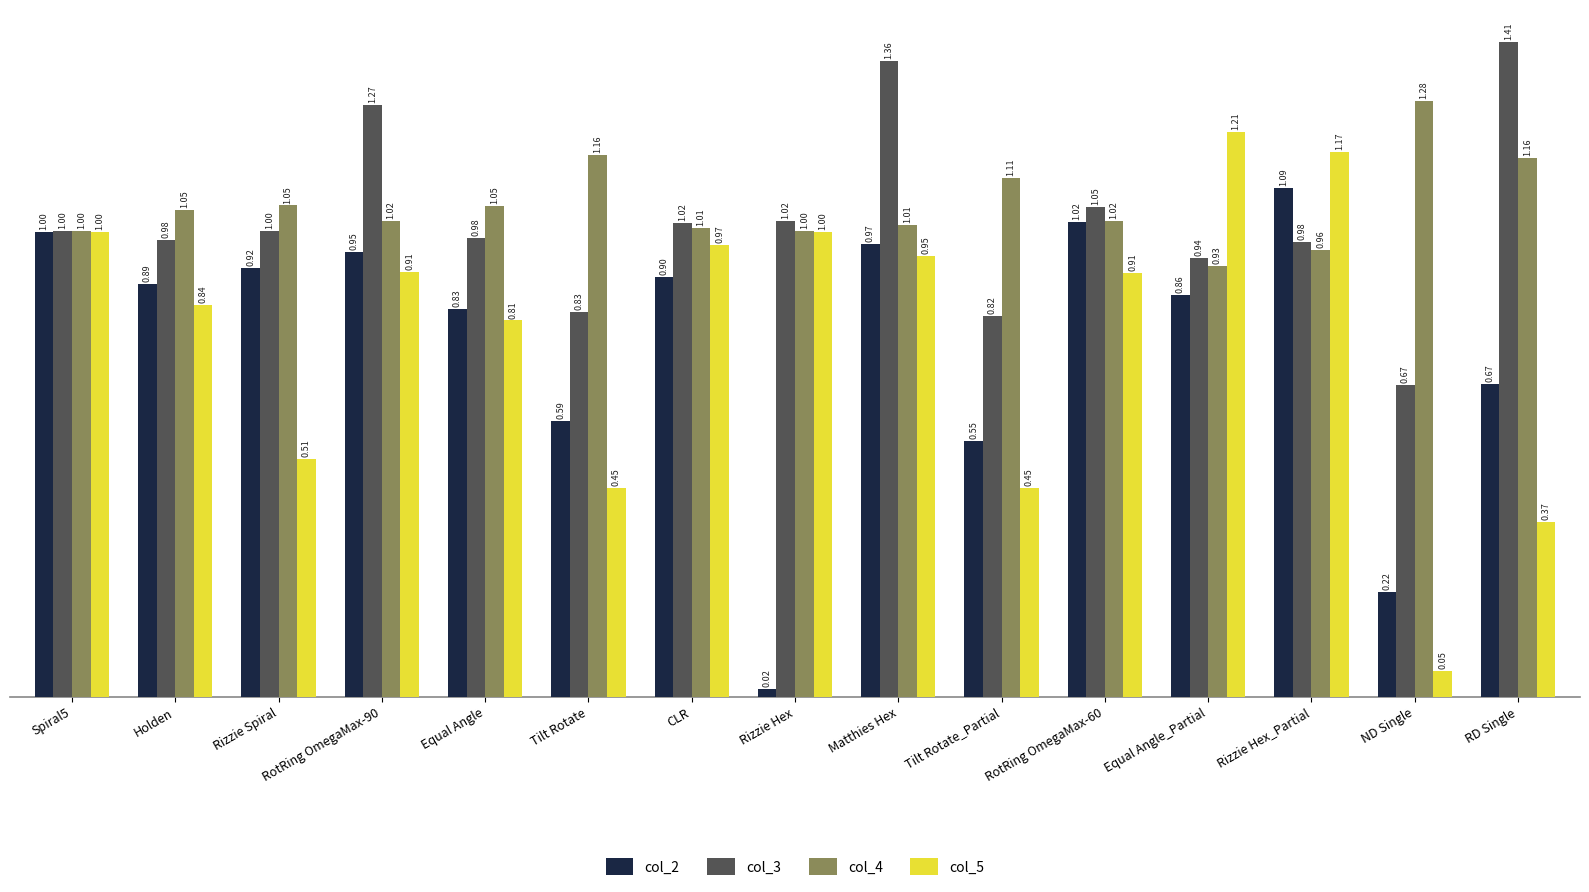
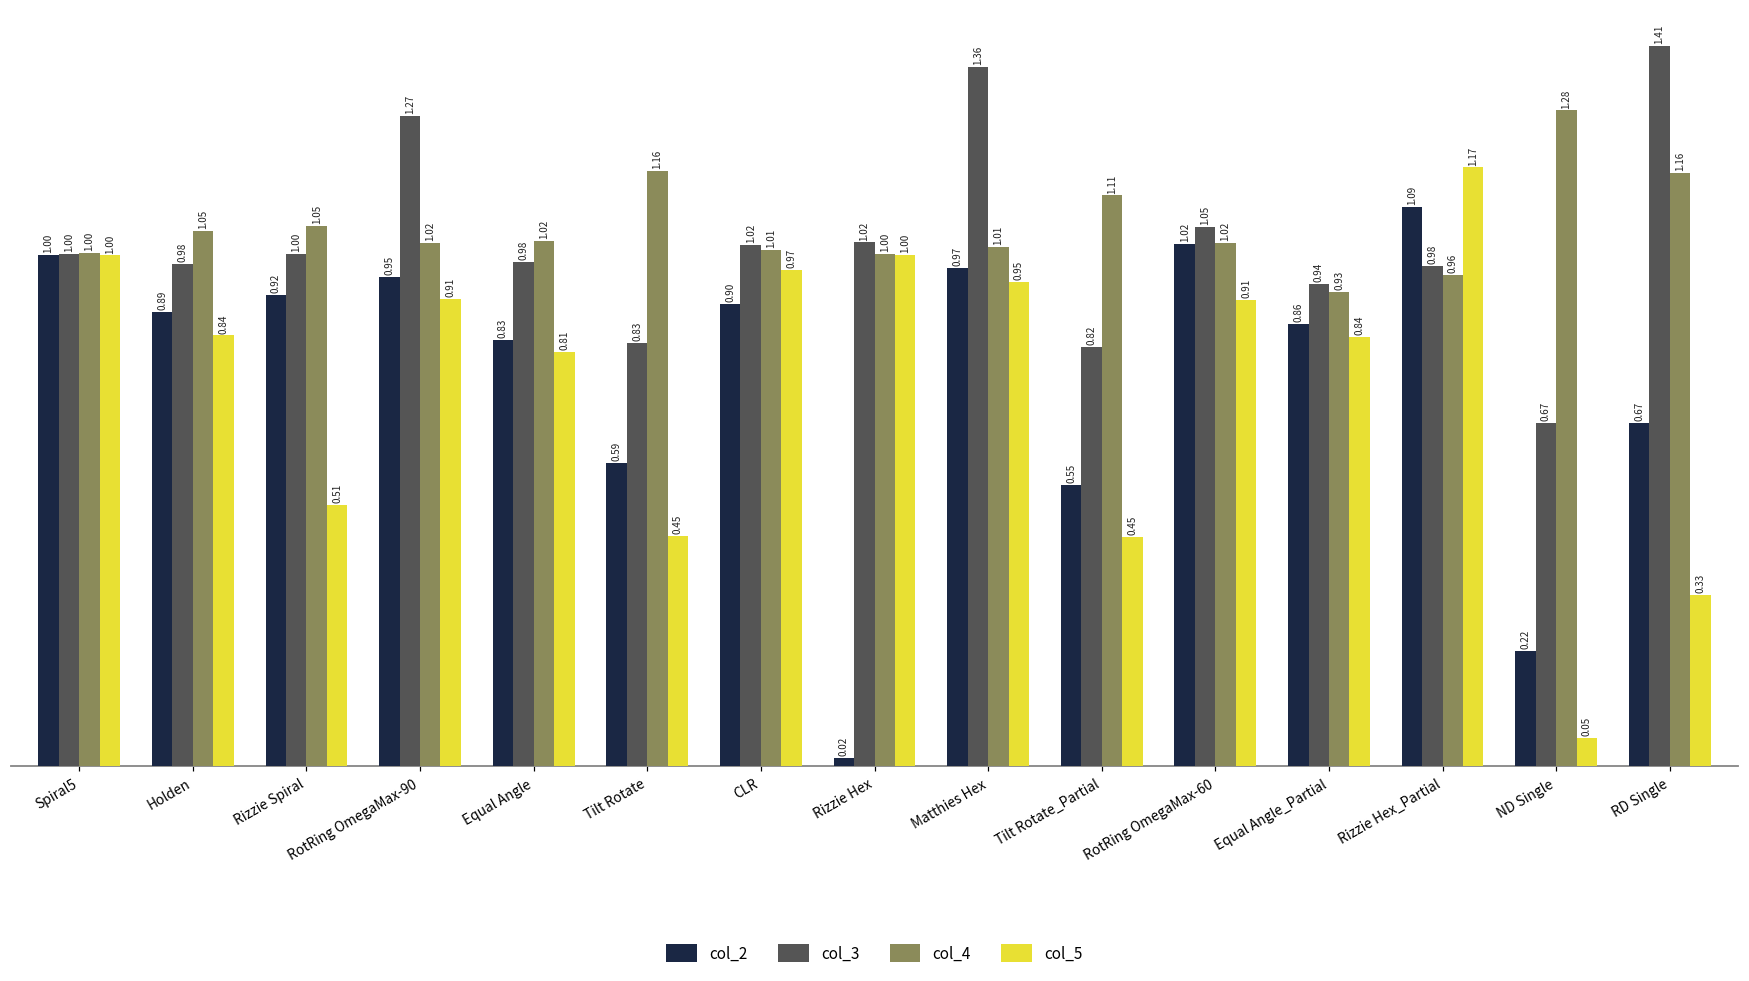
col_4, Equal Angle: 1.05 -> 1.02
col_5, Equal Angle_Partial: 1.21 -> 0.84
col_5, RD Single: 0.37 -> 0.33
